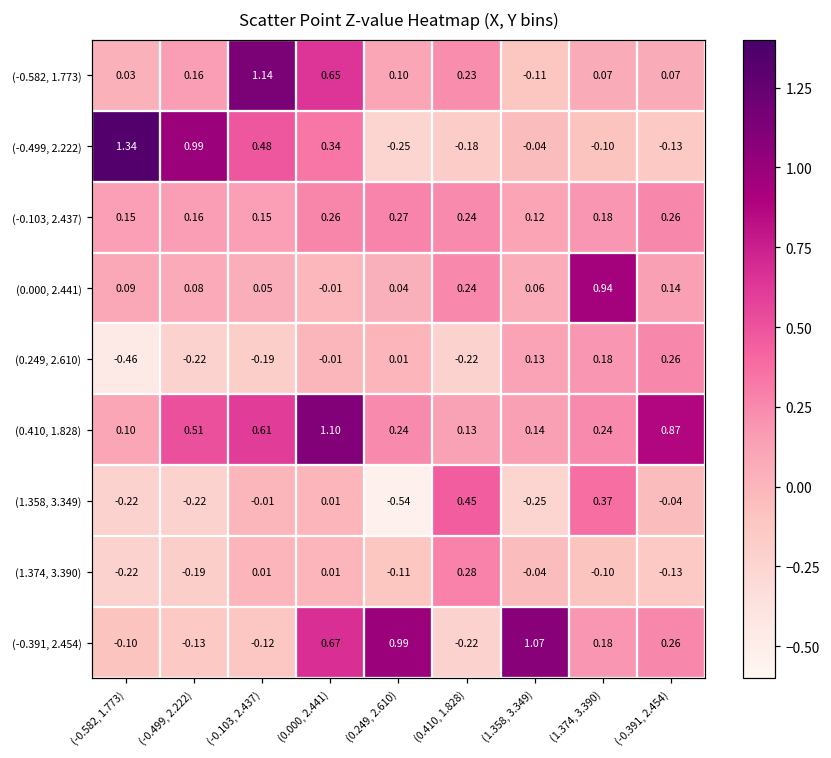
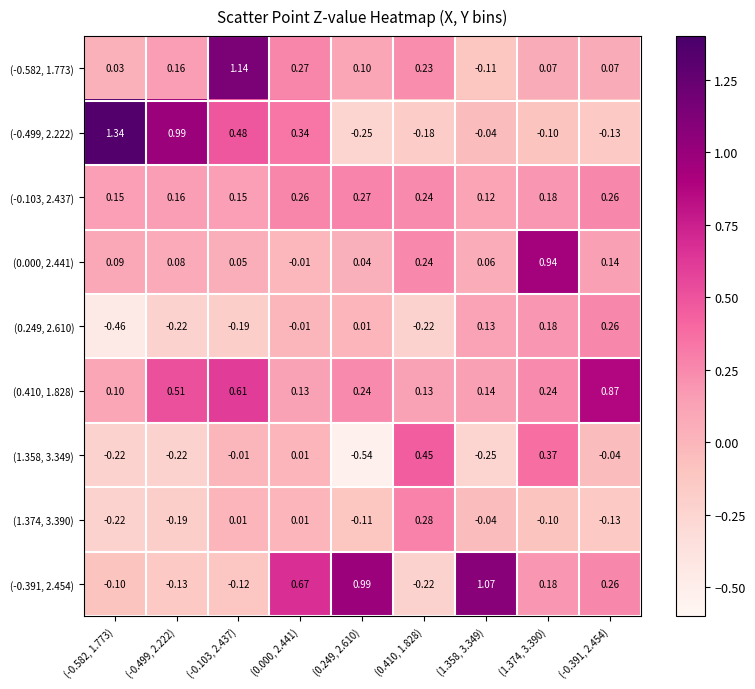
(-0.582, 1.773), (0.000, 2.441): 0.65 -> 0.27
(0.410, 1.828), (0.000, 2.441): 1.10 -> 0.13
